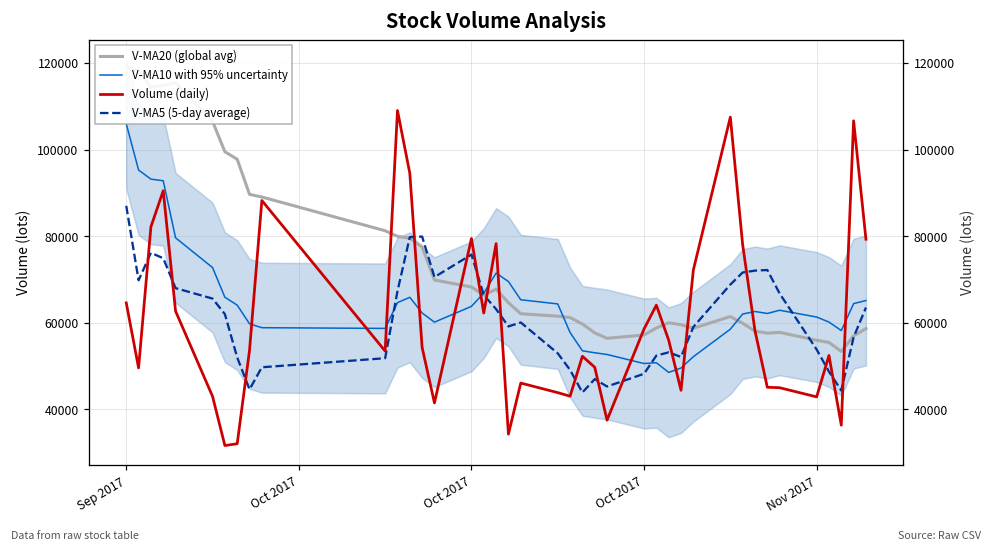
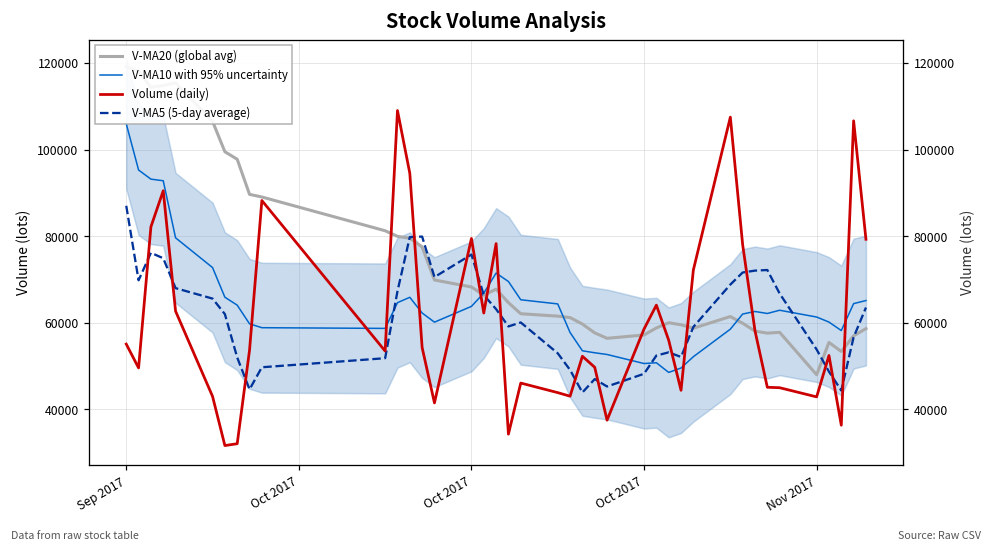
Volume (daily), Sep 2017: 65000 -> 55000
V-MA20 (global avg), Nov 2017: 56000 -> 48000
